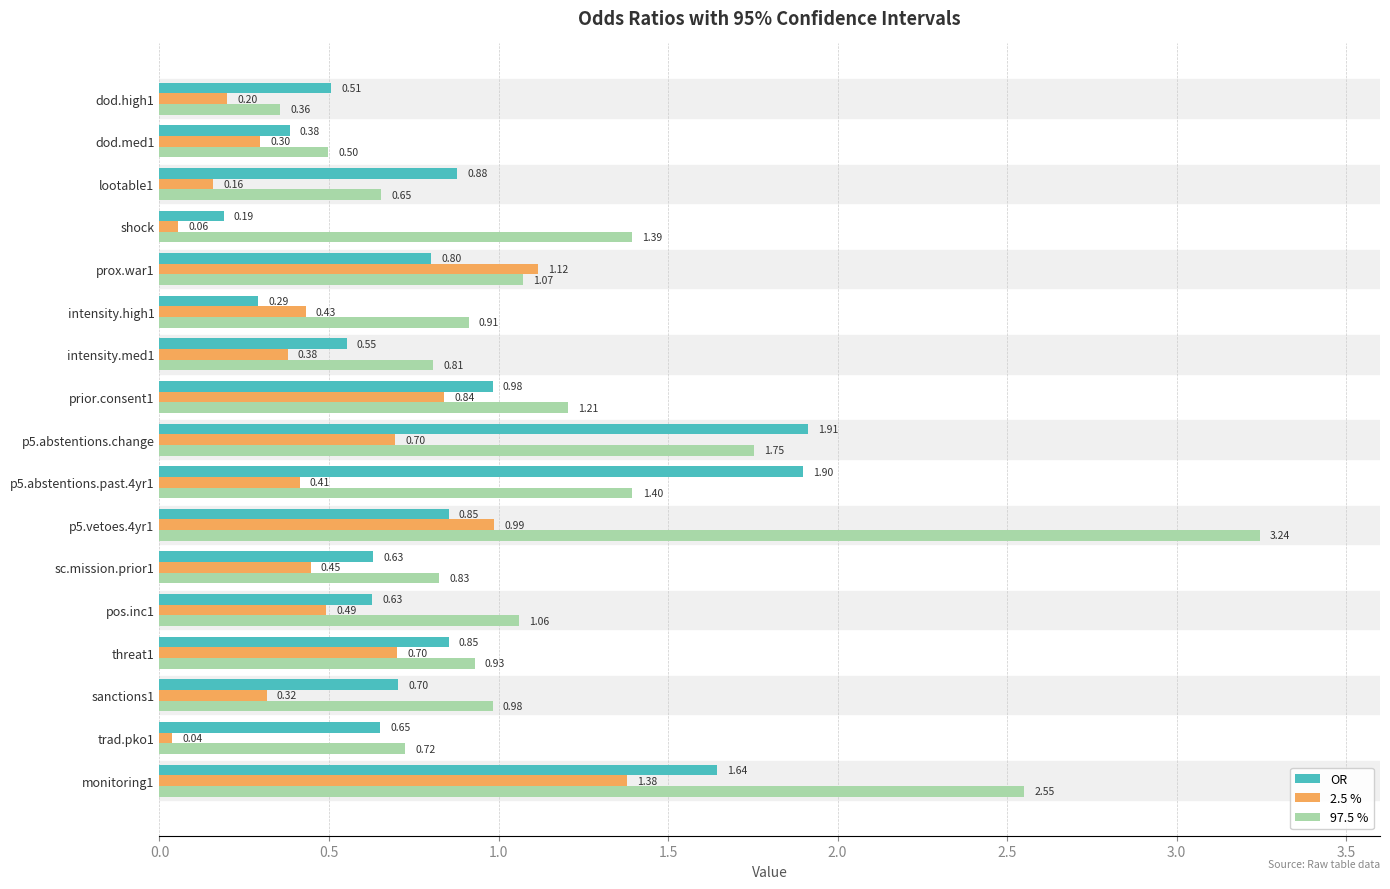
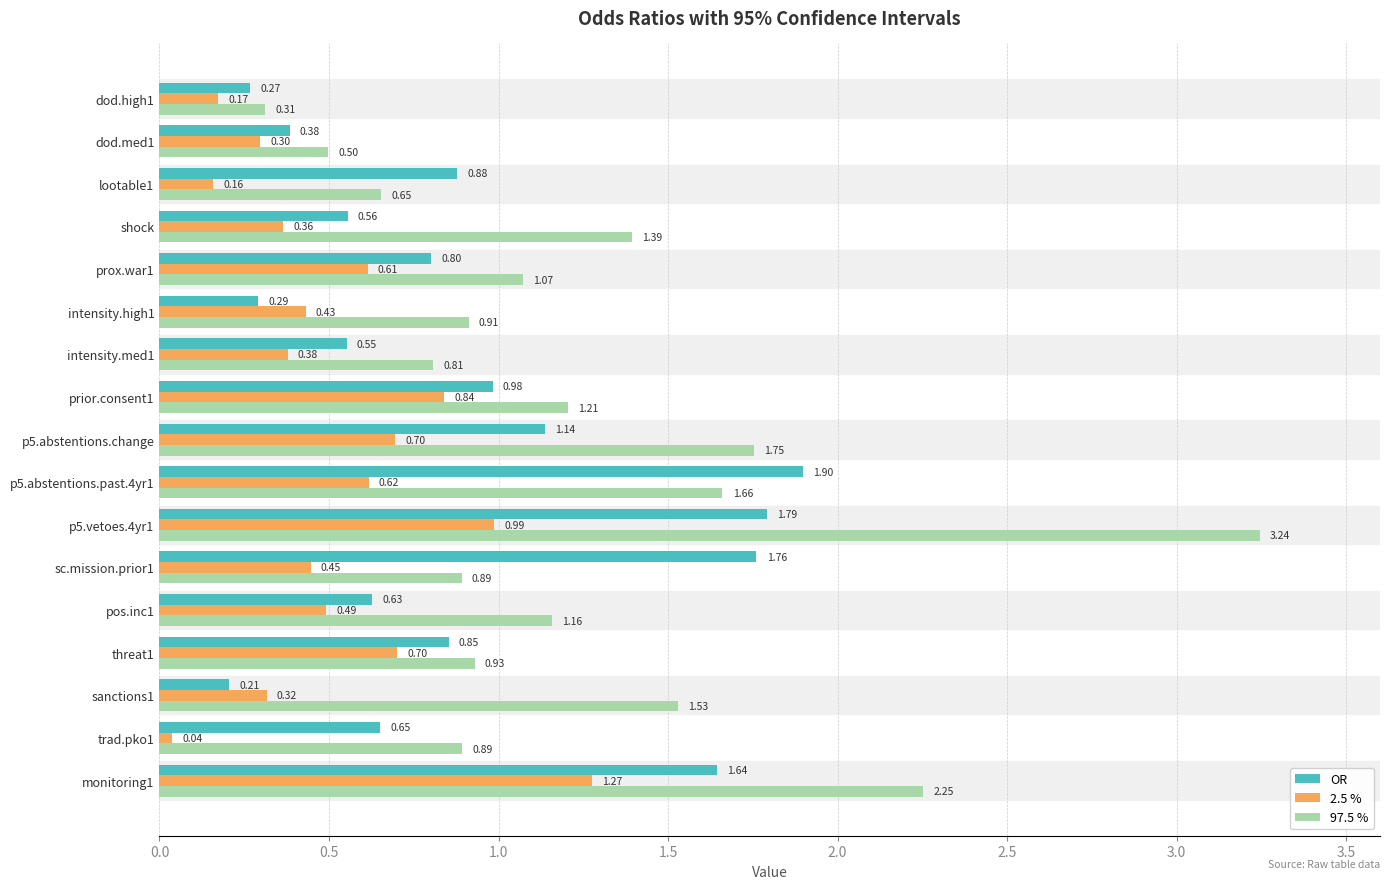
OR, dod.high1: 0.51 -> 0.27
2.5 %, dod.high1: 0.20 -> 0.17
97.5 %, dod.high1: 0.36 -> 0.31
OR, shock: 0.19 -> 0.56
2.5 %, shock: 0.06 -> 0.36
2.5 %, prox.war1: 1.12 -> 0.61
OR, p5.abstentions.change: 1.91 -> 1.14
2.5 %, p5.abstentions.past.4yr1: 0.41 -> 0.62
97.5 %, p5.abstentions.past.4yr1: 1.40 -> 1.66
OR, p5.vetoes.4yr1: 0.85 -> 1.79
OR, sc.mission.prior1: 0.63 -> 1.76
97.5 %, sc.mission.prior1: 0.83 -> 0.89
97.5 %, pos.inc1: 1.06 -> 1.16
OR, sanctions1: 0.70 -> 0.21
97.5 %, sanctions1: 0.98 -> 1.53
97.5 %, trad.pko1: 0.72 -> 0.89
2.5 %, monitoring1: 1.38 -> 1.27
97.5 %, monitoring1: 2.55 -> 2.25
